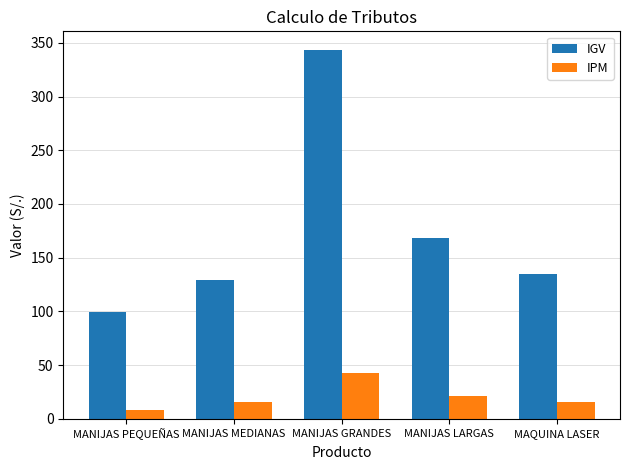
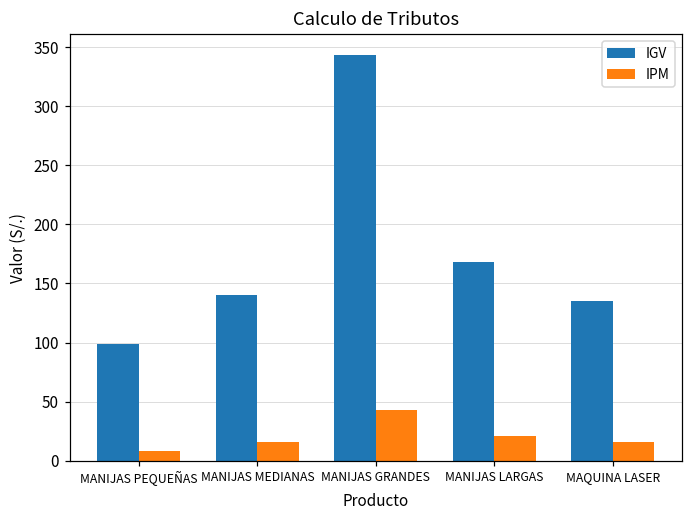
IGV, MANIJAS MEDIANAS: 129 -> 140
